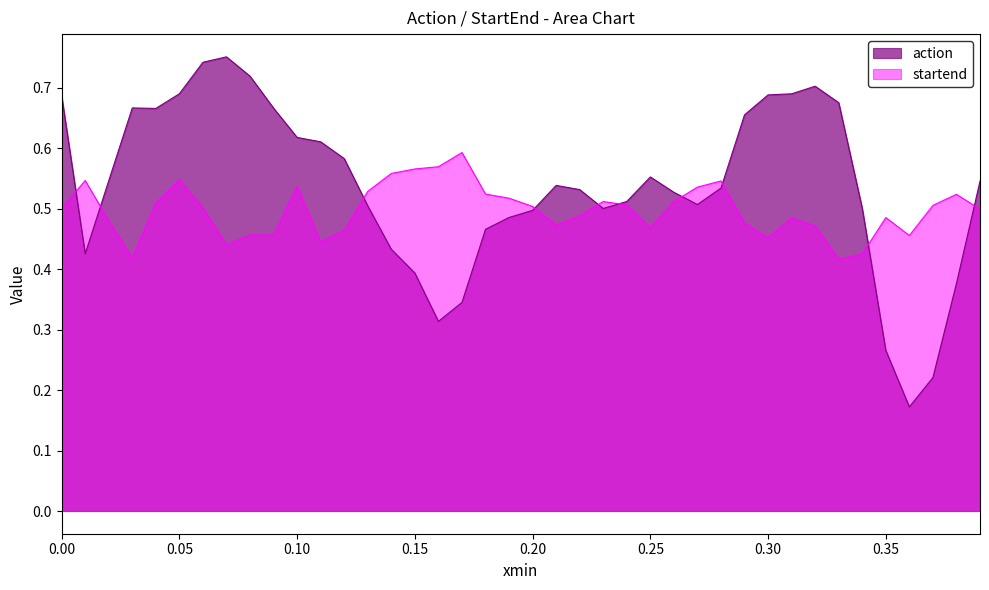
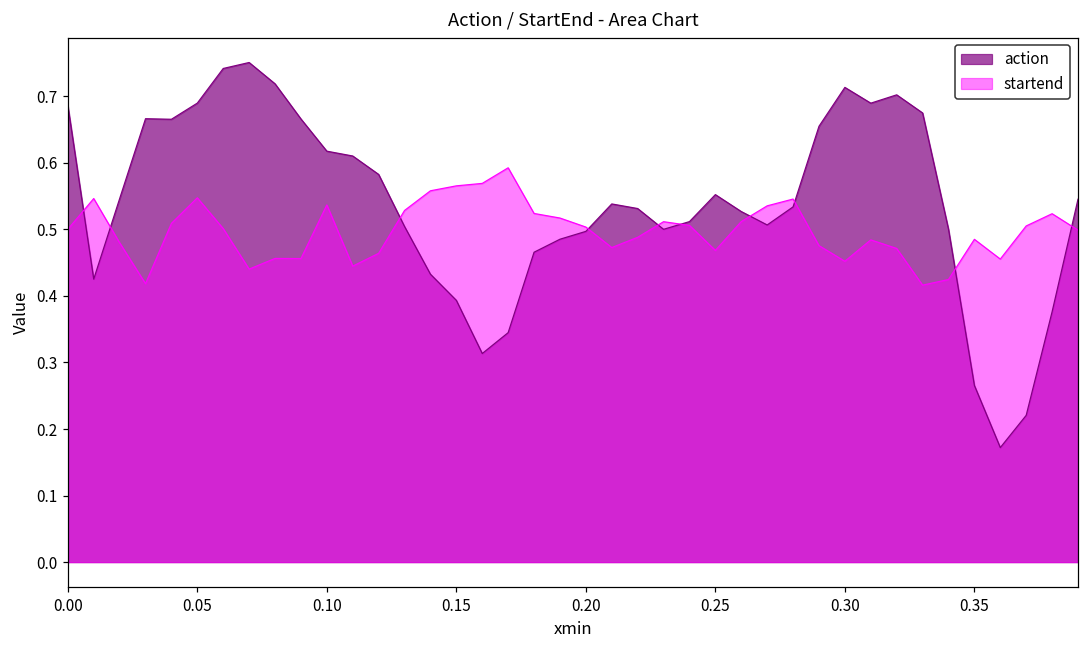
action, 0.30: 0.69 -> 0.71
